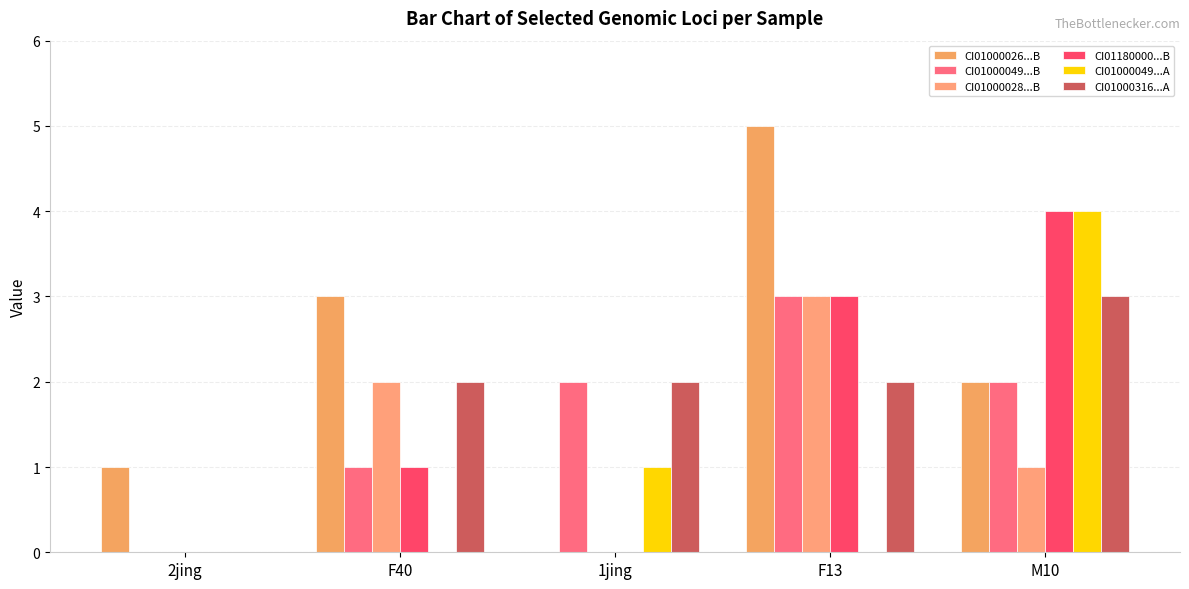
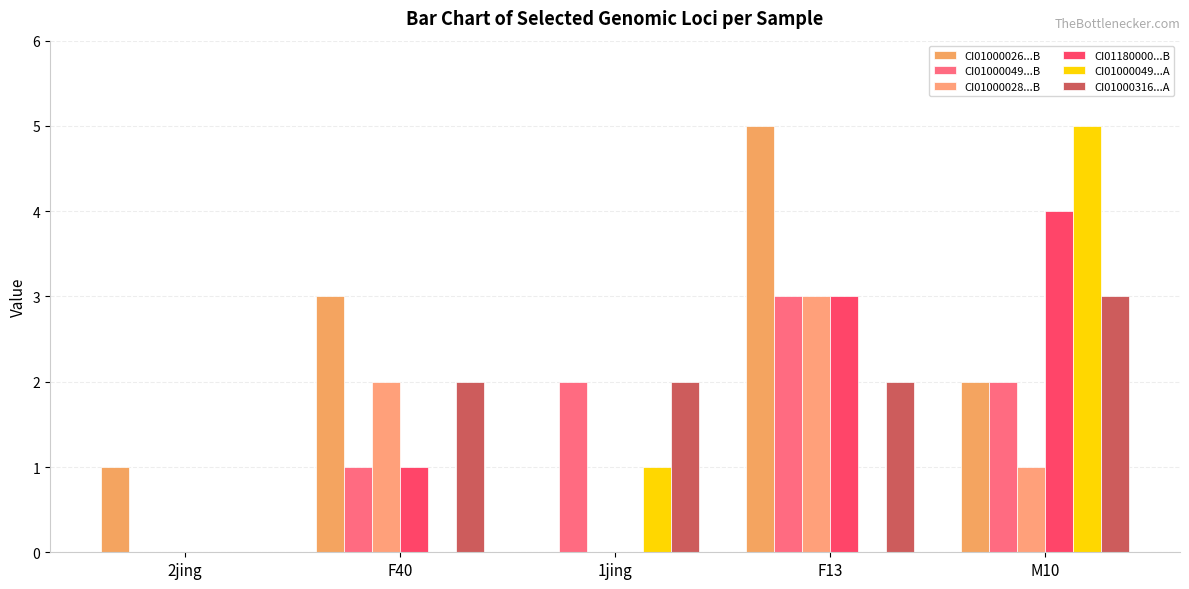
CI01000049...A, M10: 4 -> 5
